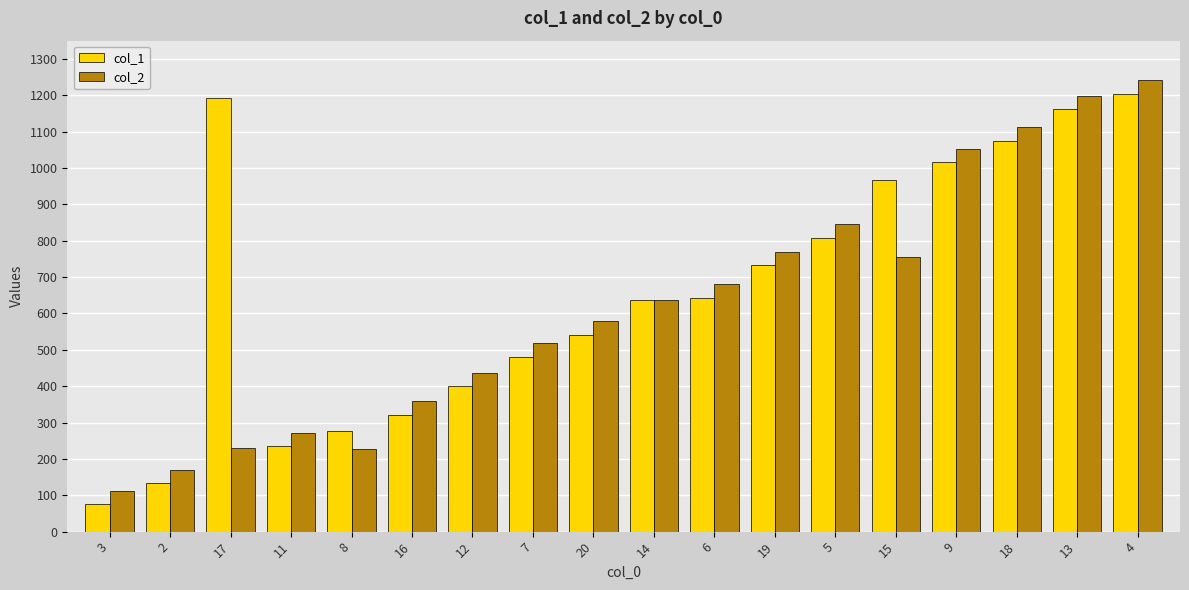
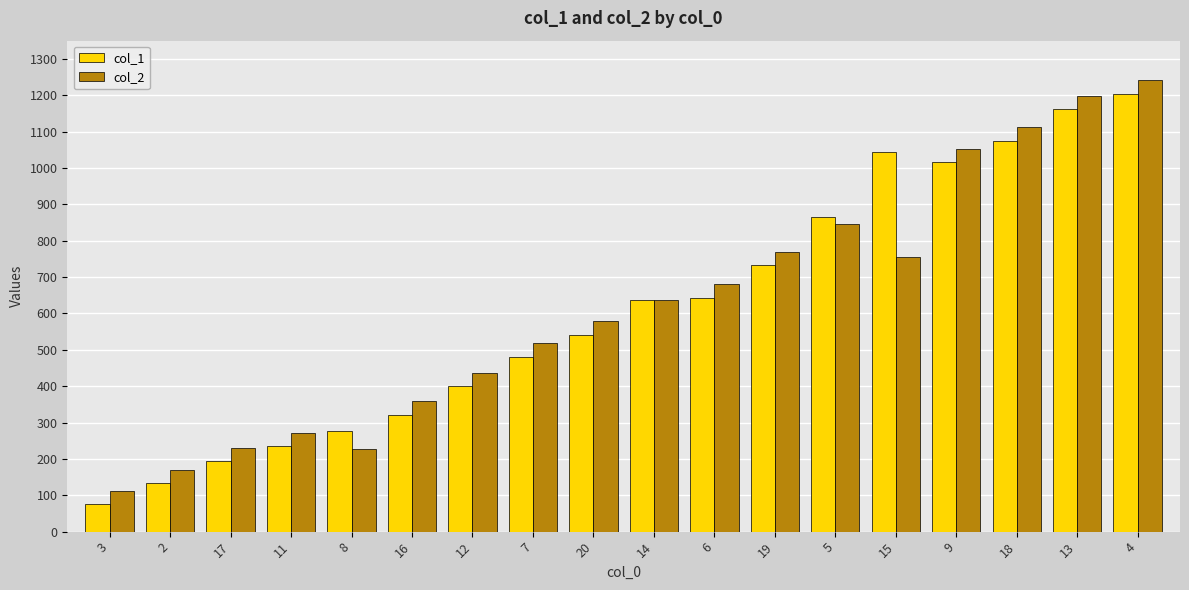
col_1, 17: 1190 -> 190
col_1, 5: 810 -> 860
col_1, 15: 970 -> 1050
